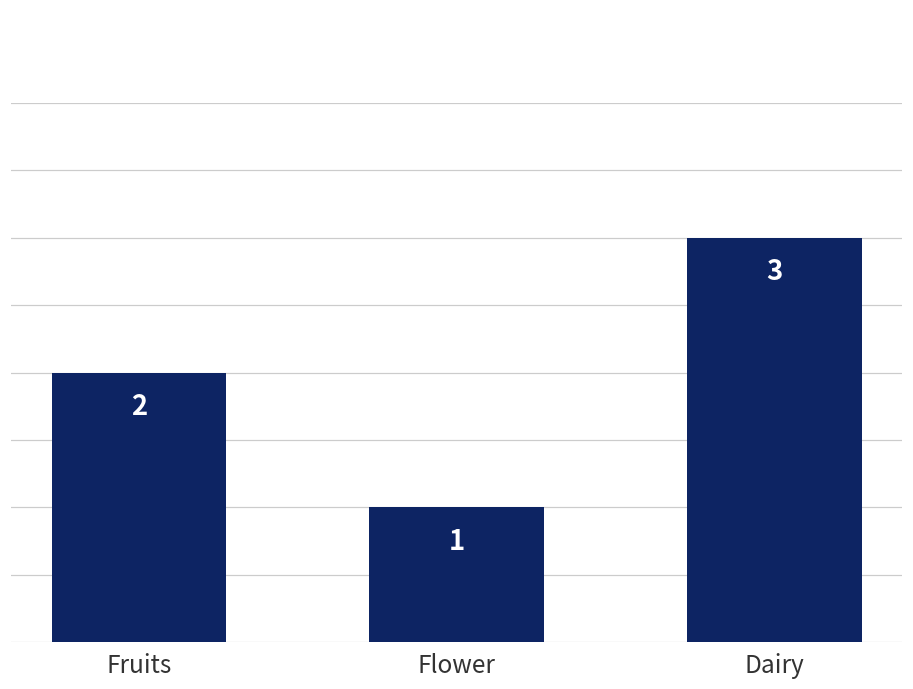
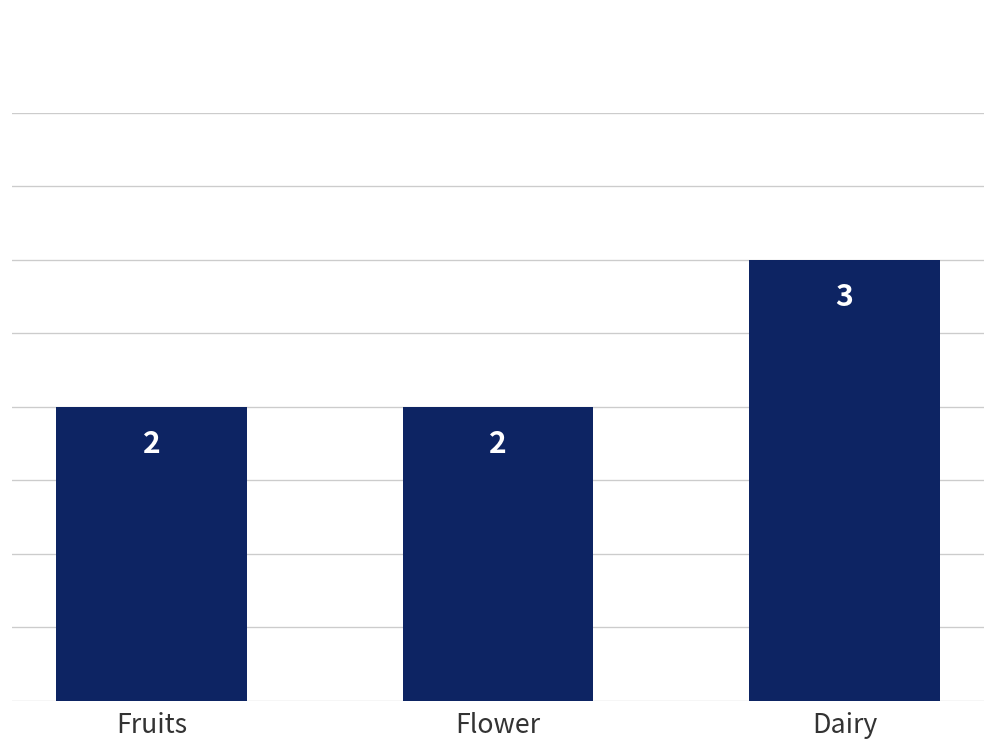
Flower: 1 -> 2
